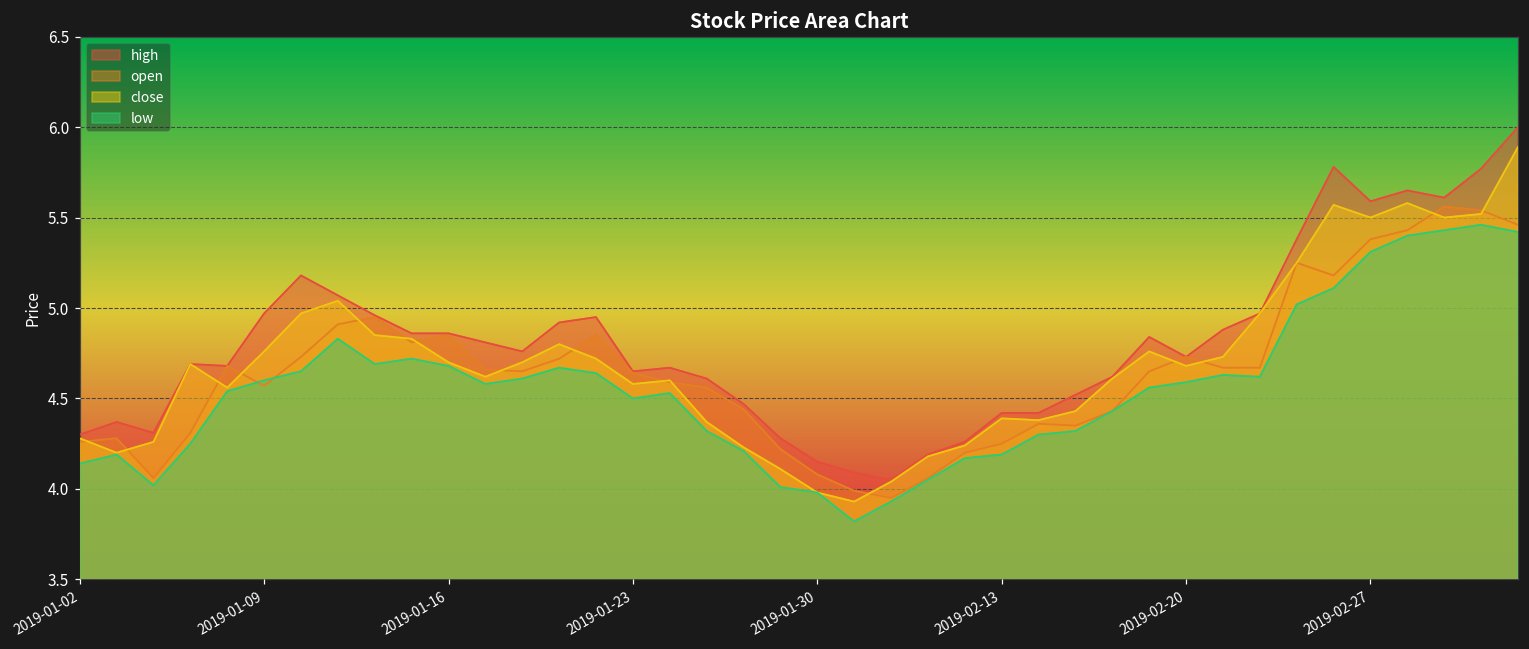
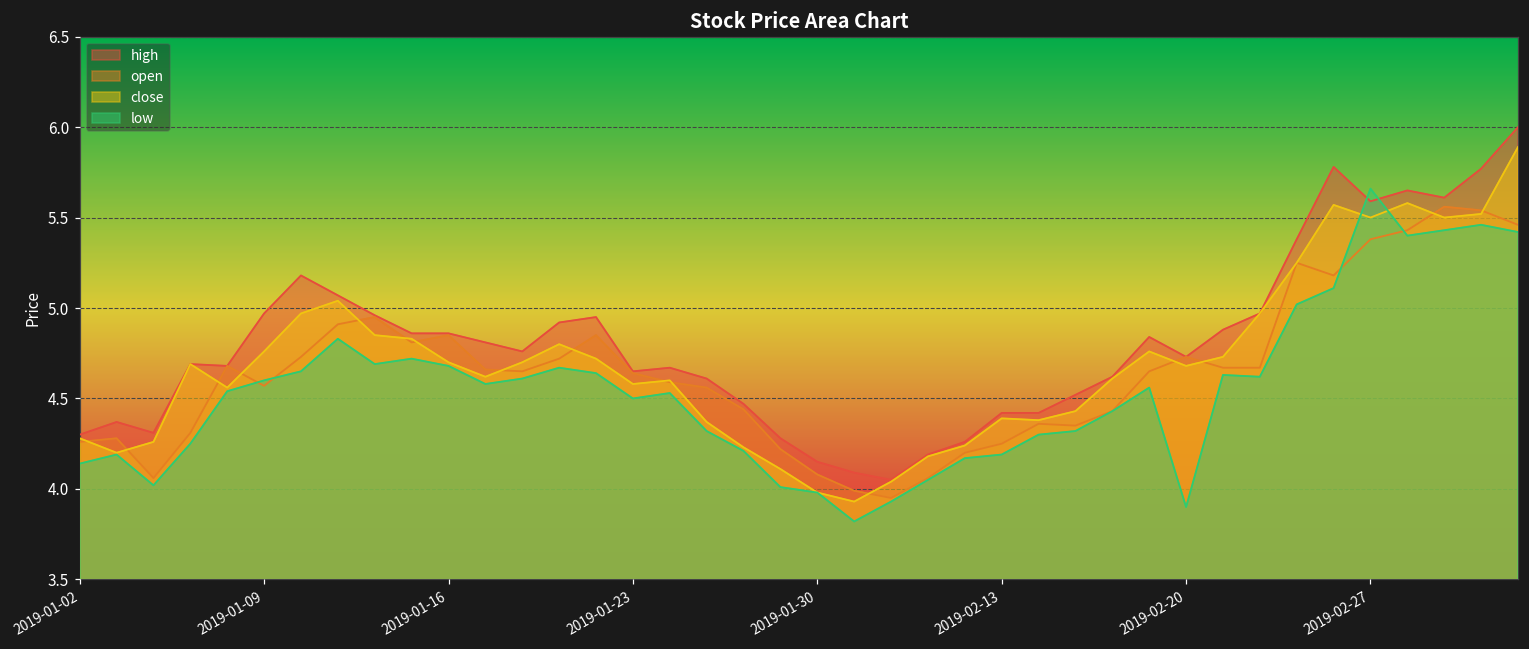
low, 2019-02-20: 4.59 -> 3.90
low, 2019-02-27: 5.31 -> 5.66
